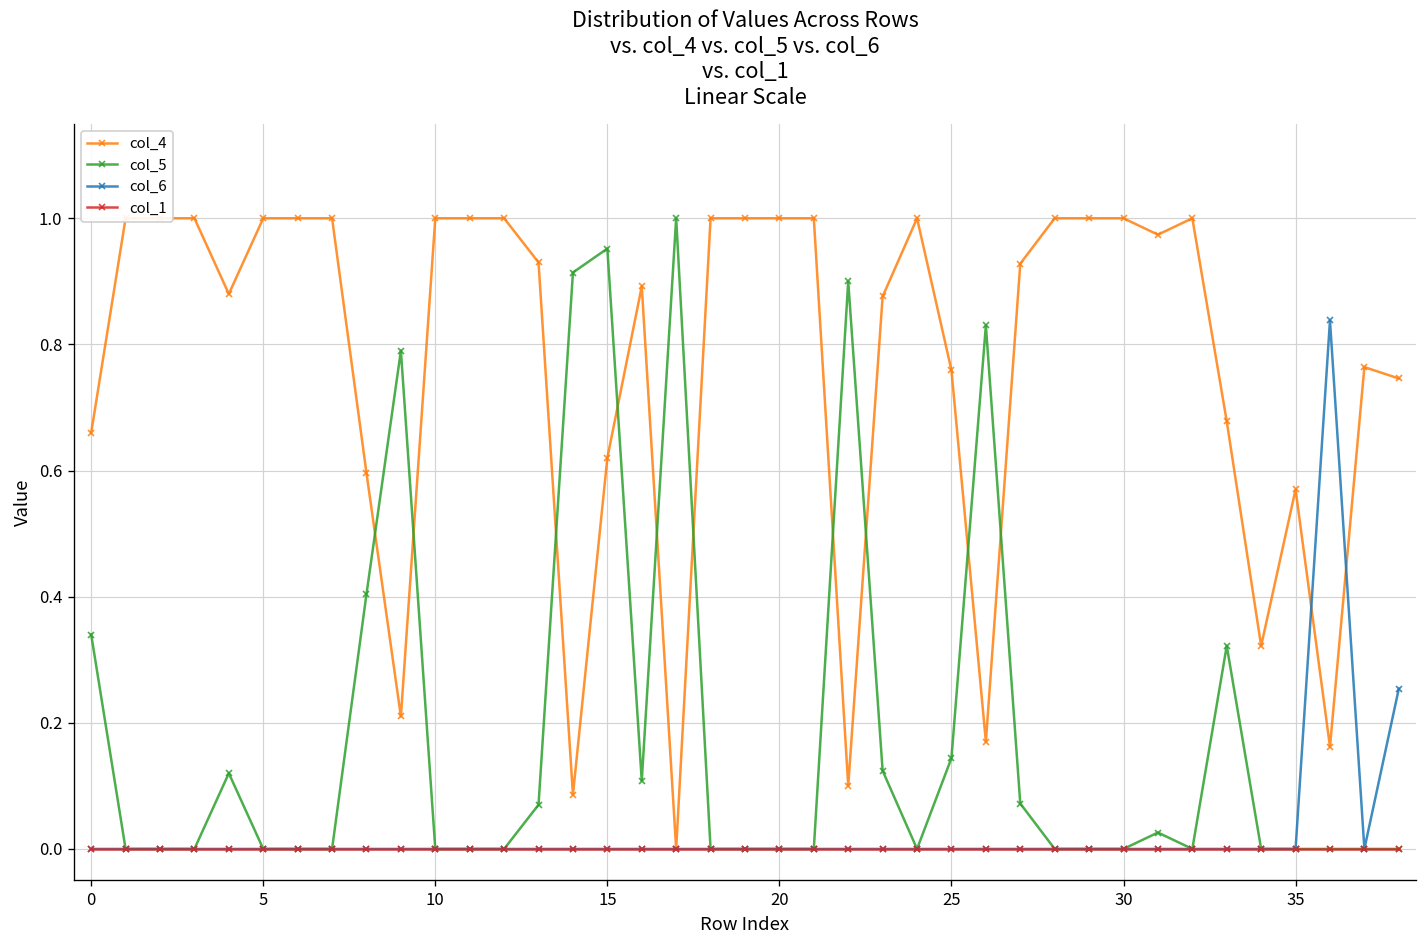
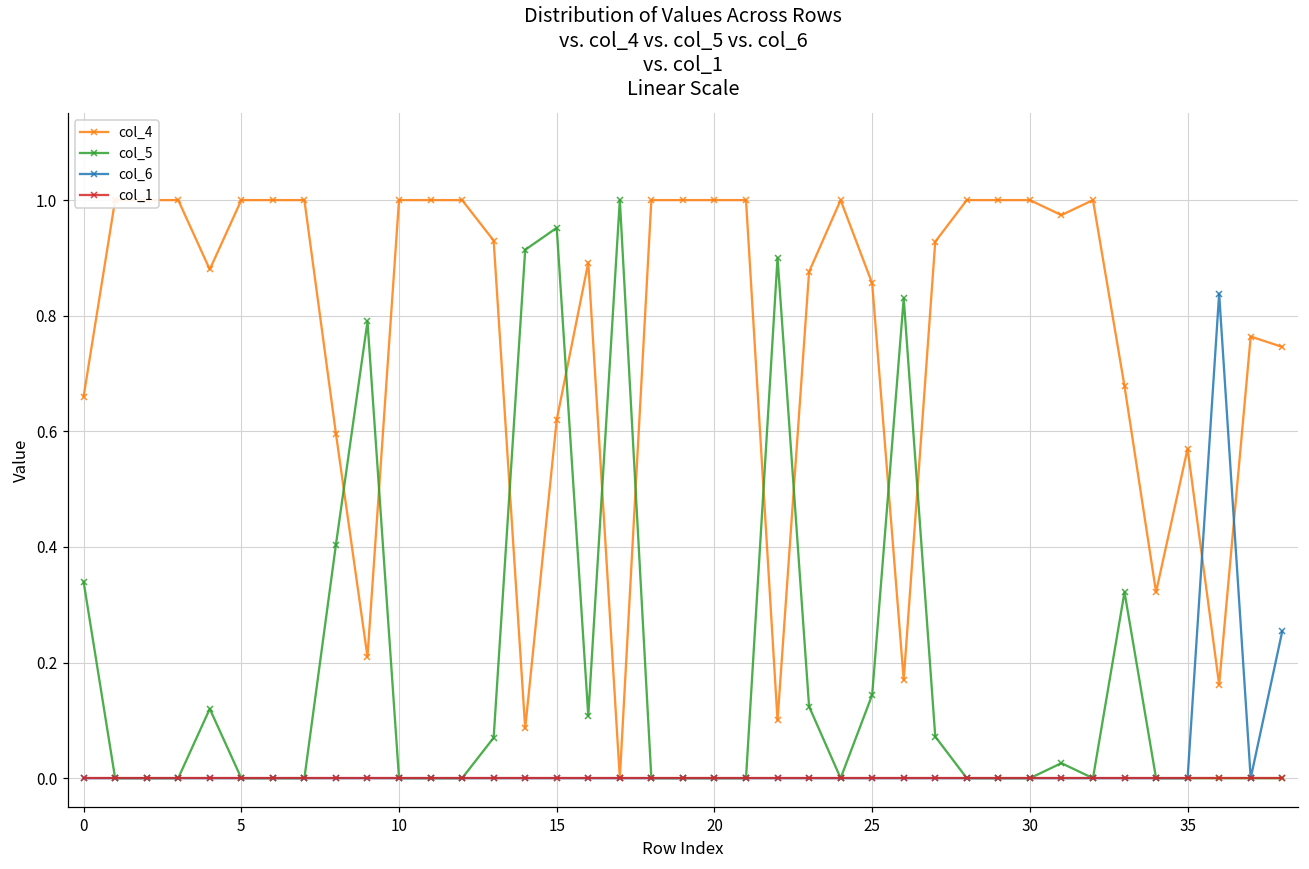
col_4, 25: 0.76 -> 0.86
